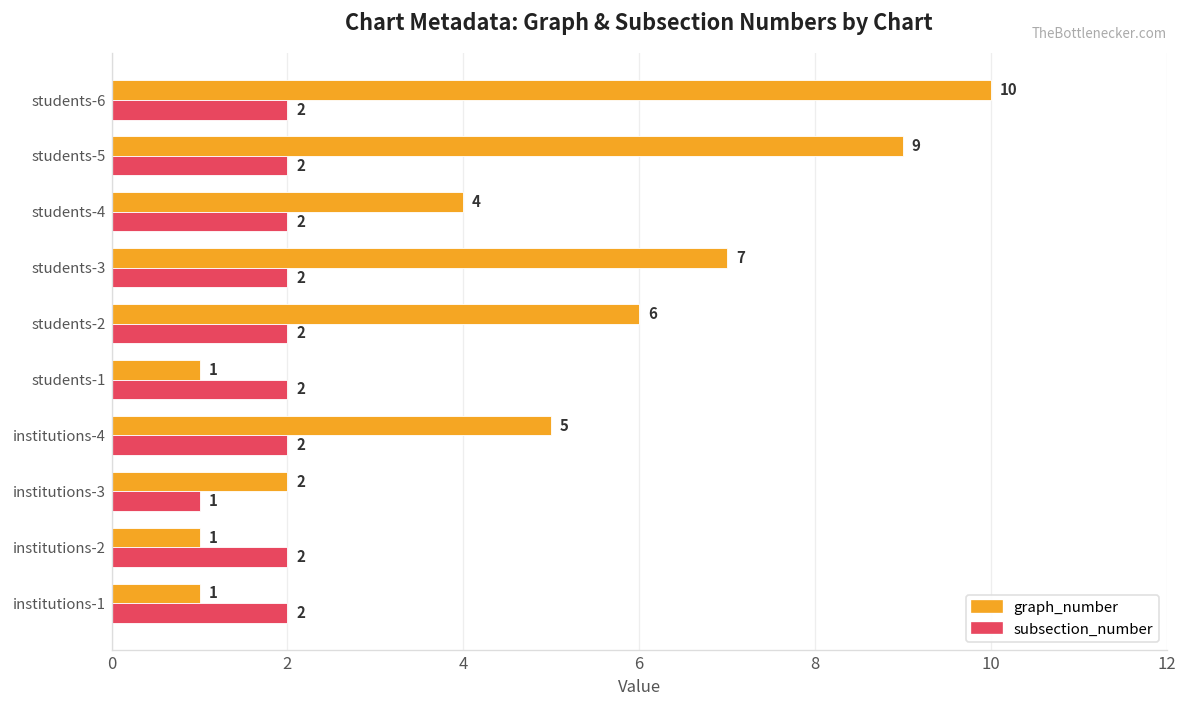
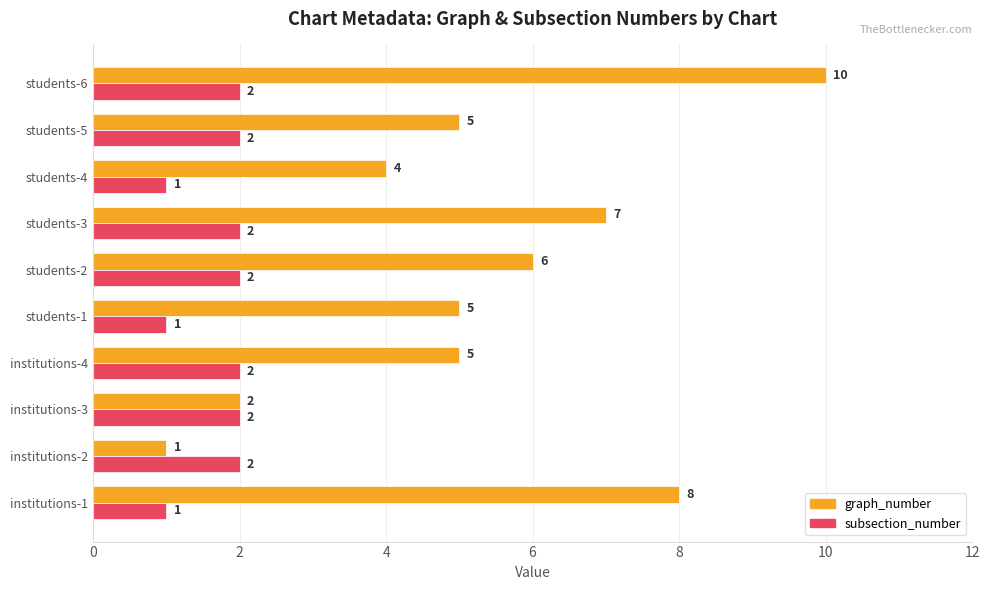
graph_number, students-5: 9 -> 5
subsection_number, students-4: 2 -> 1
graph_number, students-1: 1 -> 5
subsection_number, students-1: 2 -> 1
subsection_number, institutions-3: 1 -> 2
graph_number, institutions-1: 1 -> 8
subsection_number, institutions-1: 2 -> 1
